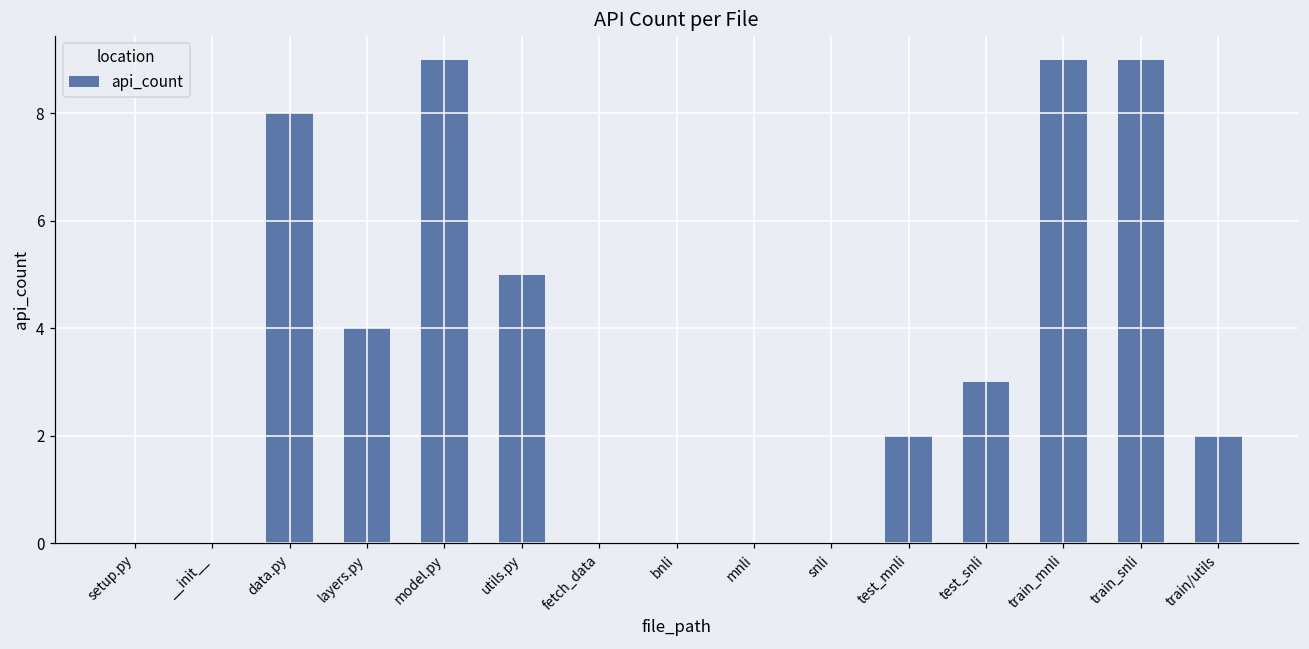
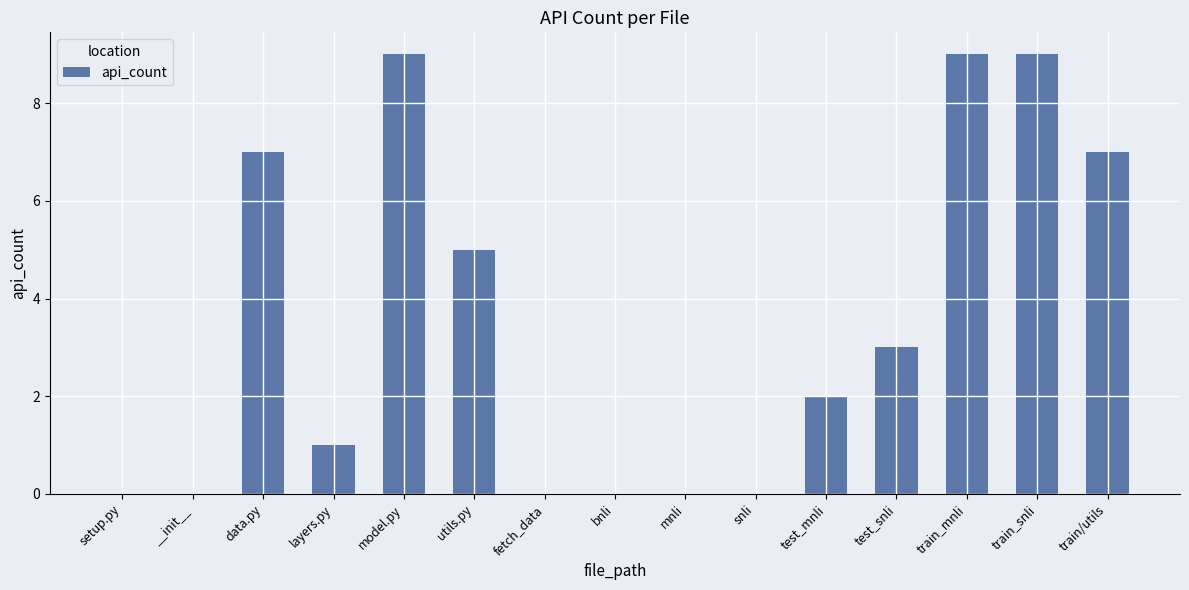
data.py: 8 -> 7
layers.py: 4 -> 1
train/utils: 2 -> 7
